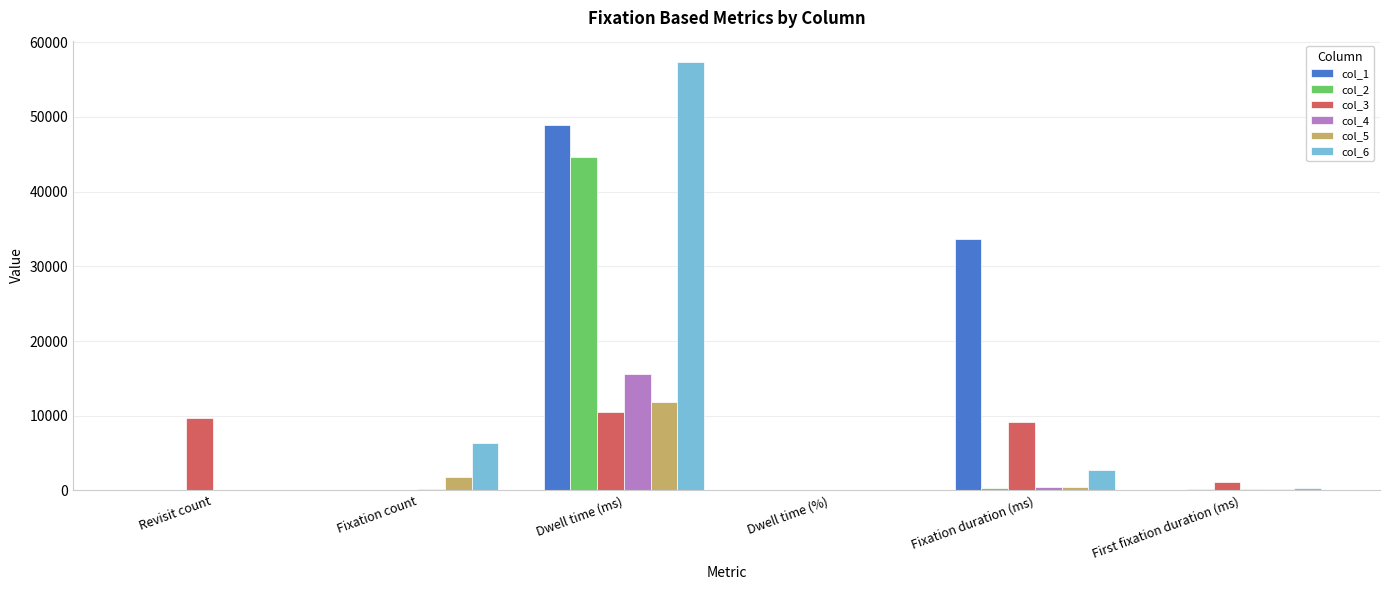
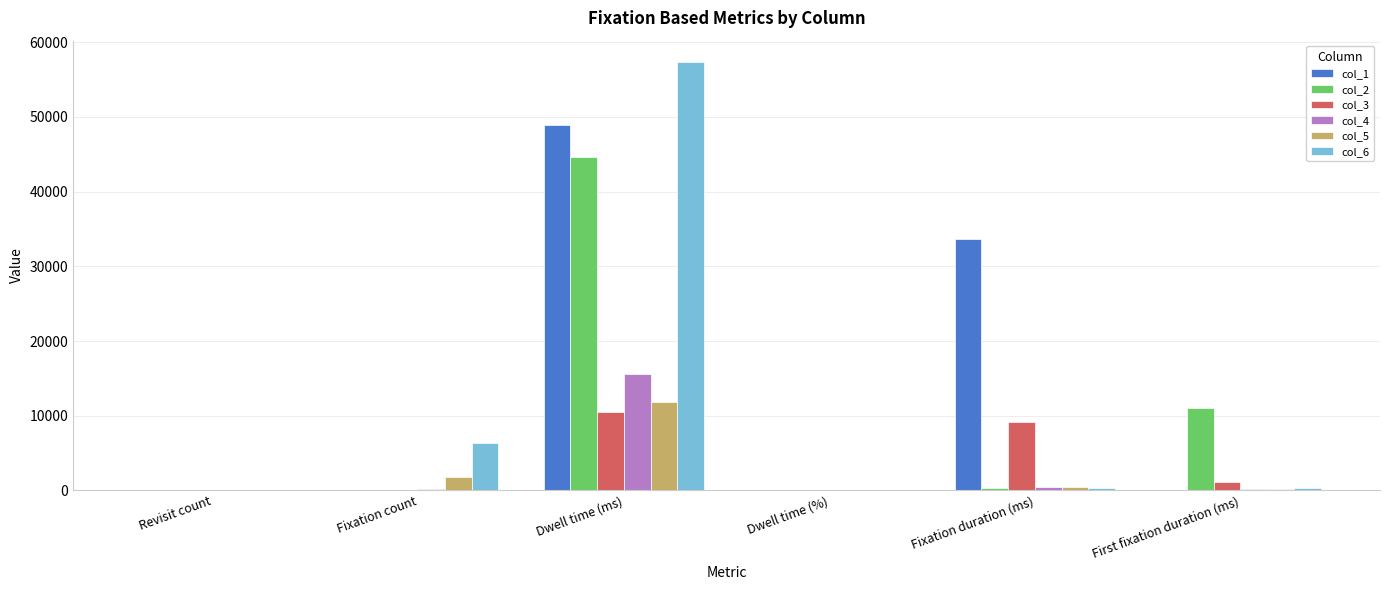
col_3, Revisit count: 10000 -> 0
col_6, Fixation duration (ms): 3000 -> 0
col_2, First fixation duration (ms): 0 -> 11000
